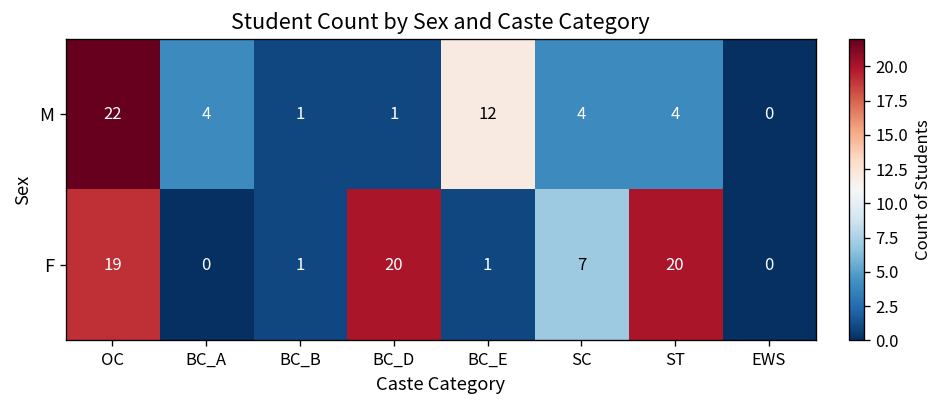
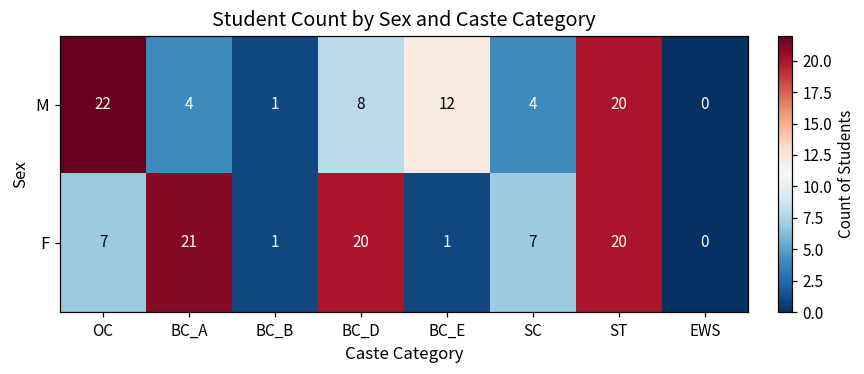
M, BC_D: 1 -> 8
M, ST: 4 -> 20
F, OC: 19 -> 7
F, BC_A: 0 -> 21
